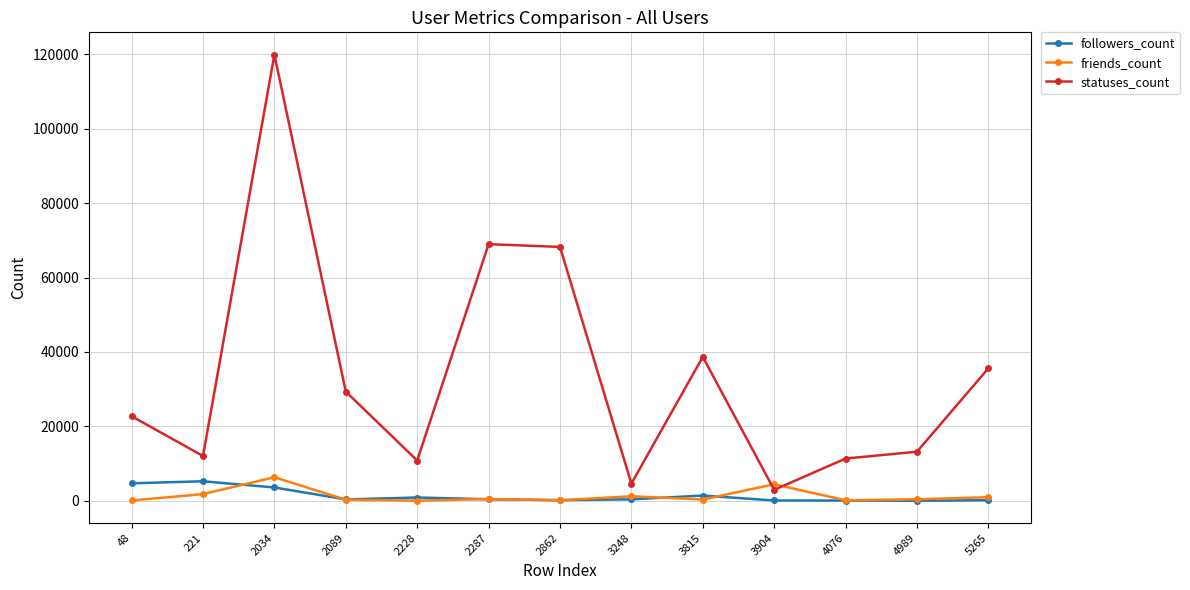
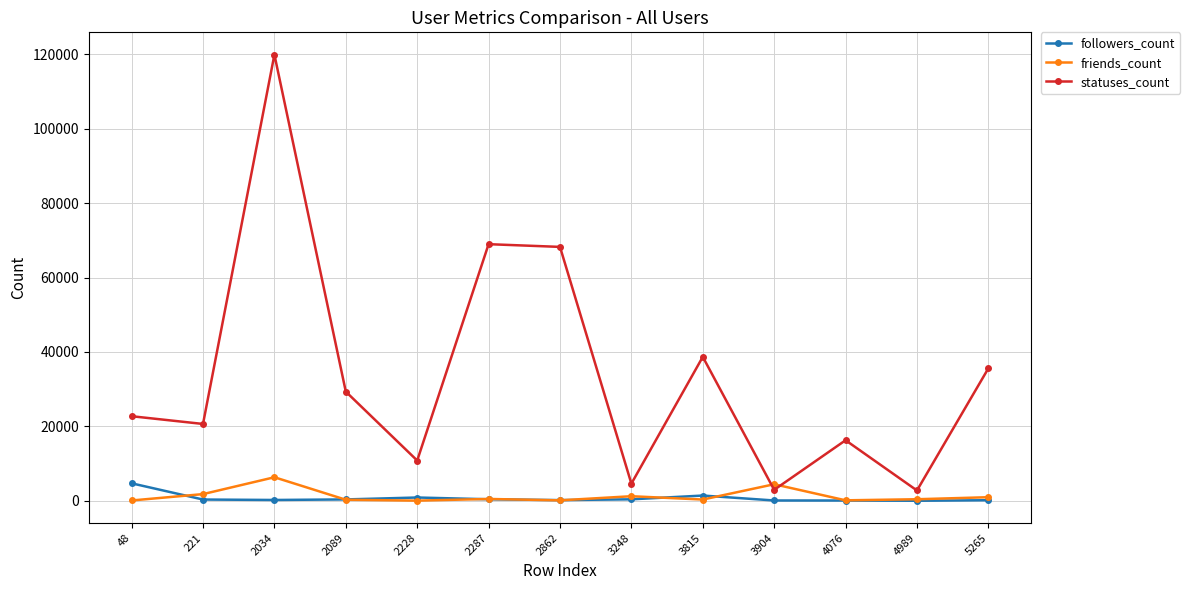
followers_count, 221: 5000 -> 0
statuses_count, 221: 12000 -> 21000
followers_count, 2034: 4000 -> 0
statuses_count, 4076: 11000 -> 16000
statuses_count, 4989: 13000 -> 3000
